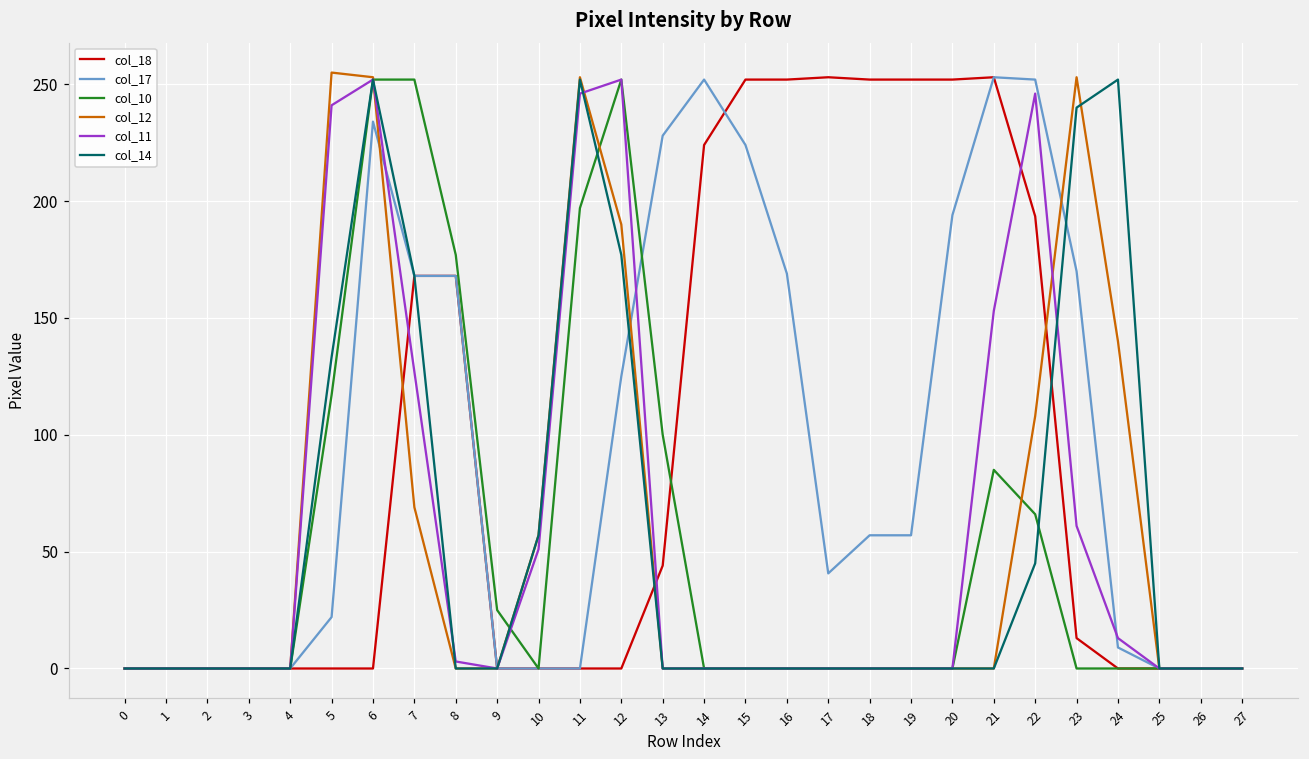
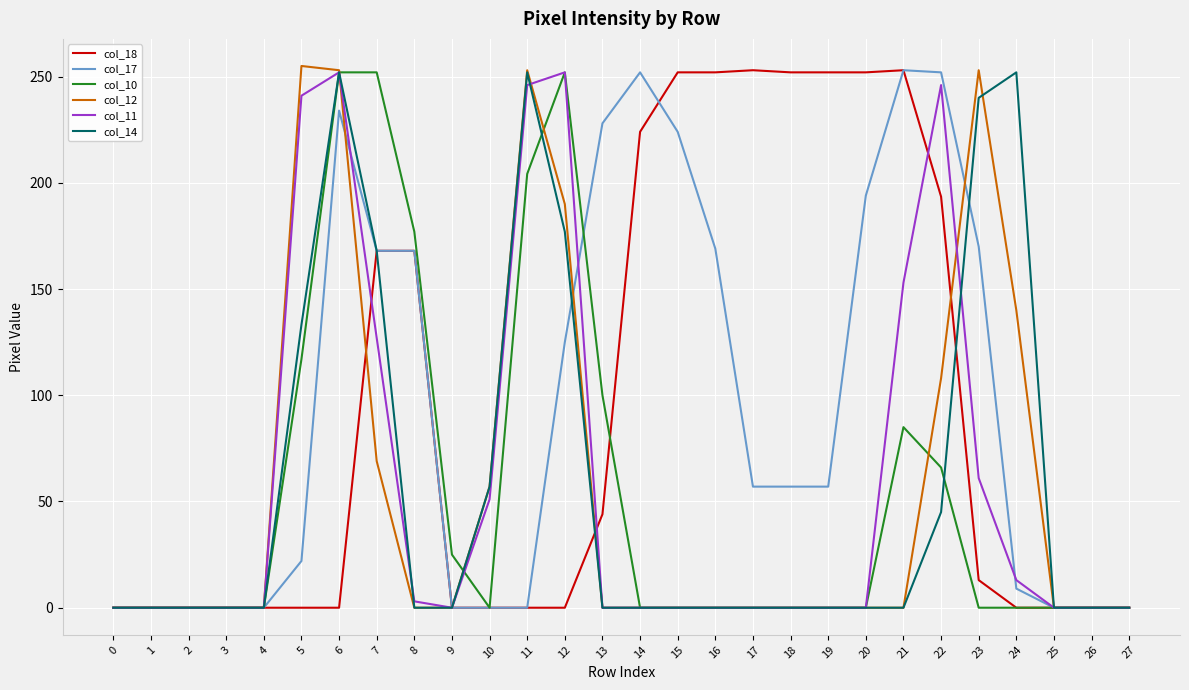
col_10, 11: 197 -> 204
col_17, 17: 41 -> 57
